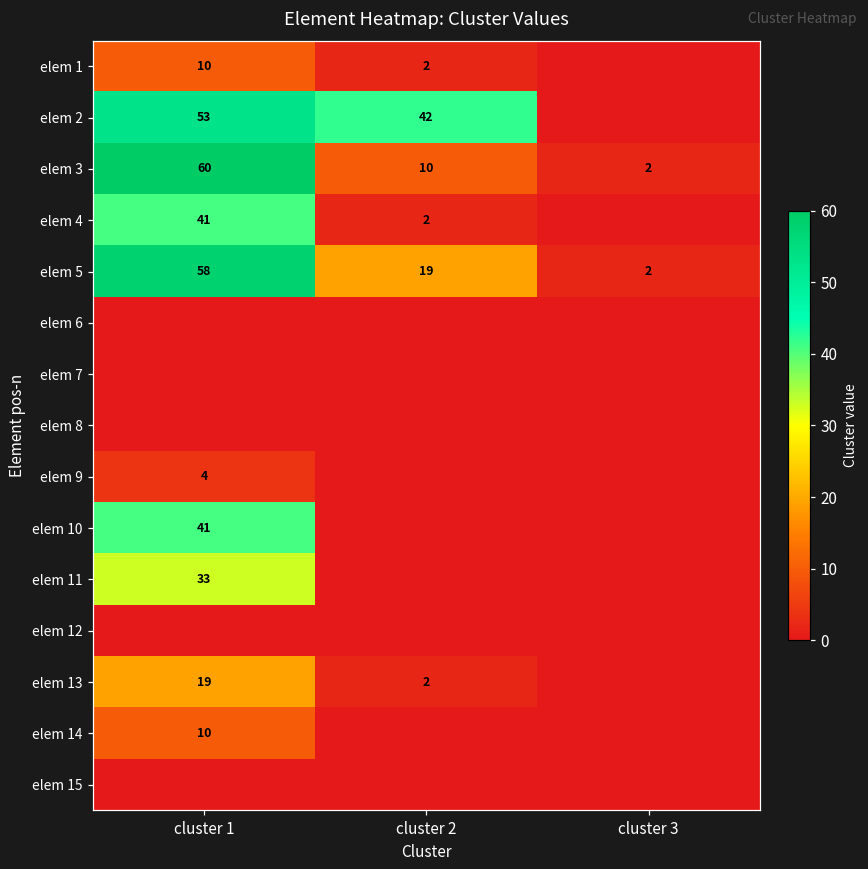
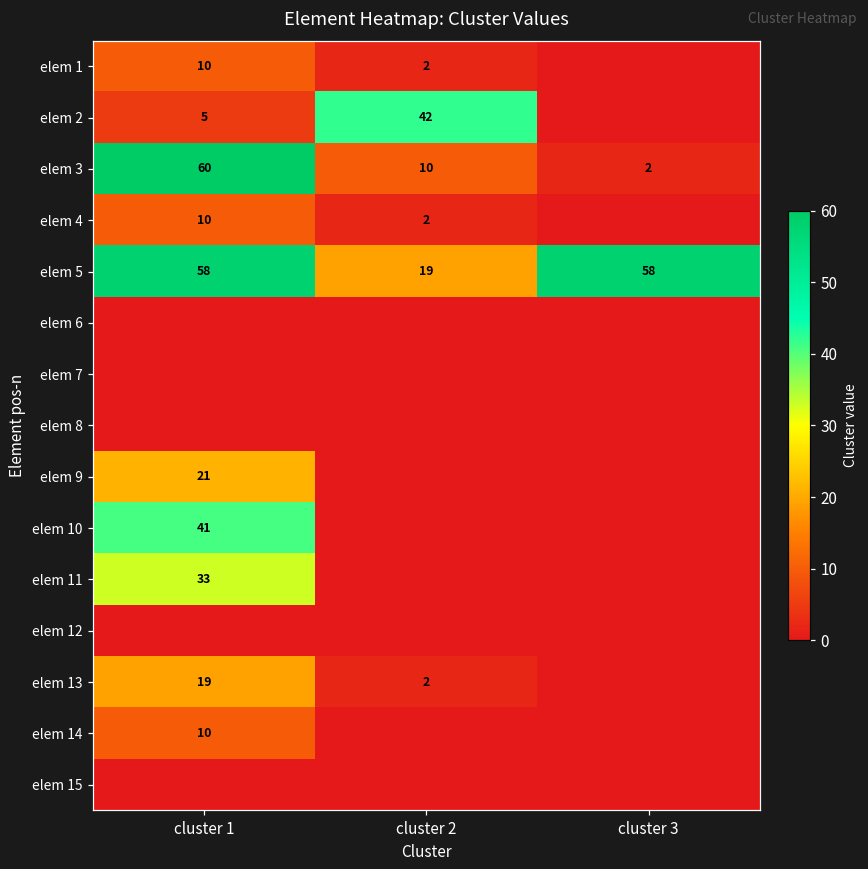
elem 2, cluster 1: 53 -> 5
elem 4, cluster 1: 41 -> 10
elem 5, cluster 3: 2 -> 58
elem 9, cluster 1: 4 -> 21
